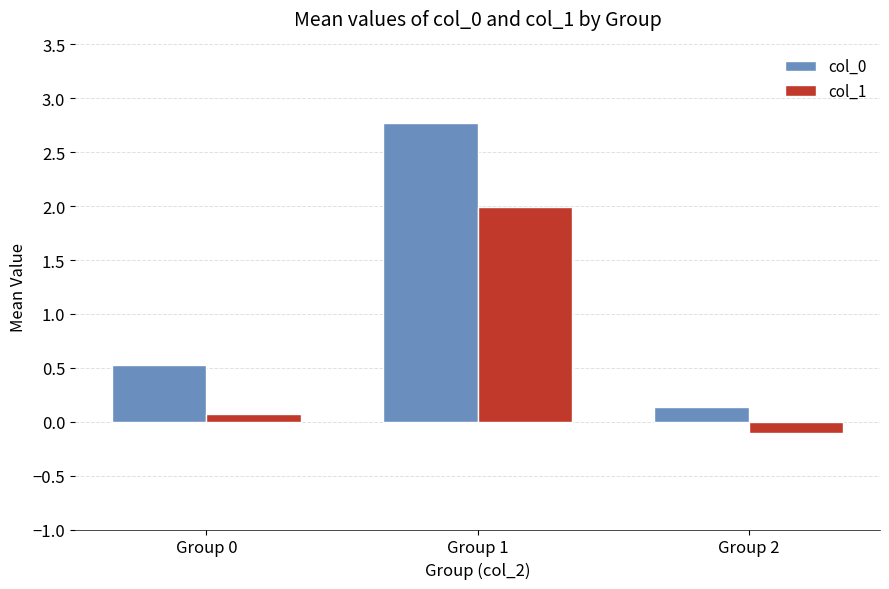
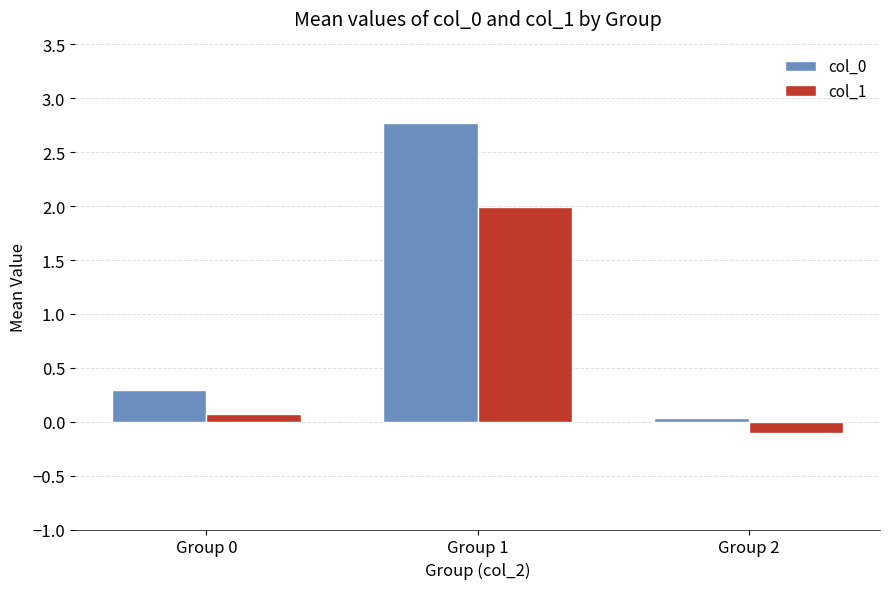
col_0, Group 0: 0.52 -> 0.29
col_0, Group 2: 0.14 -> 0.04
